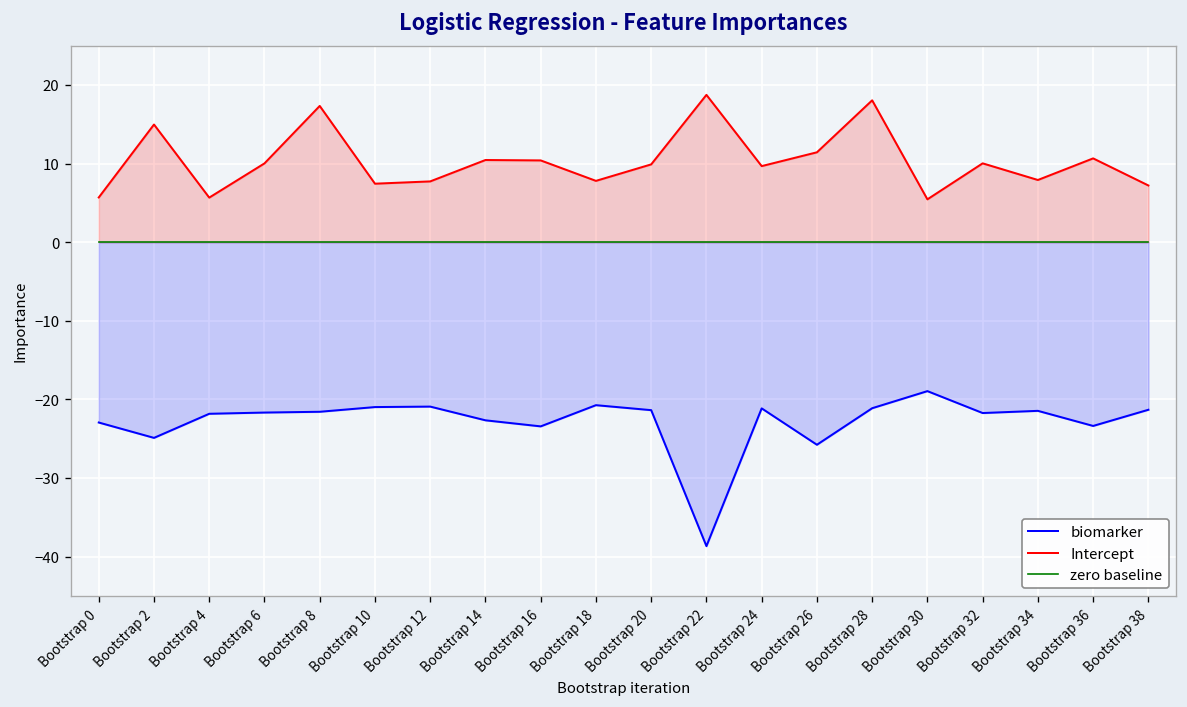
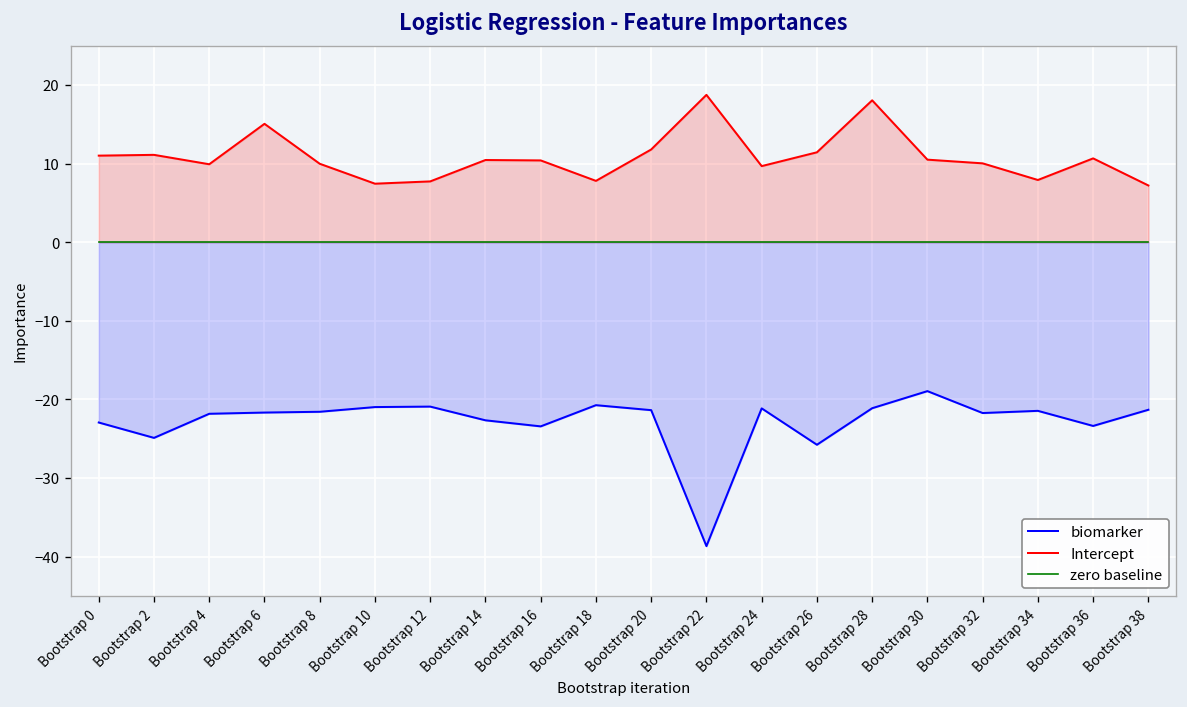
Intercept, Bootstrap 0: 6 -> 11
Intercept, Bootstrap 2: 15 -> 11
Intercept, Bootstrap 4: 6 -> 10
Intercept, Bootstrap 6: 10 -> 15
Intercept, Bootstrap 8: 17 -> 10
Intercept, Bootstrap 20: 10 -> 12
Intercept, Bootstrap 30: 5 -> 10
